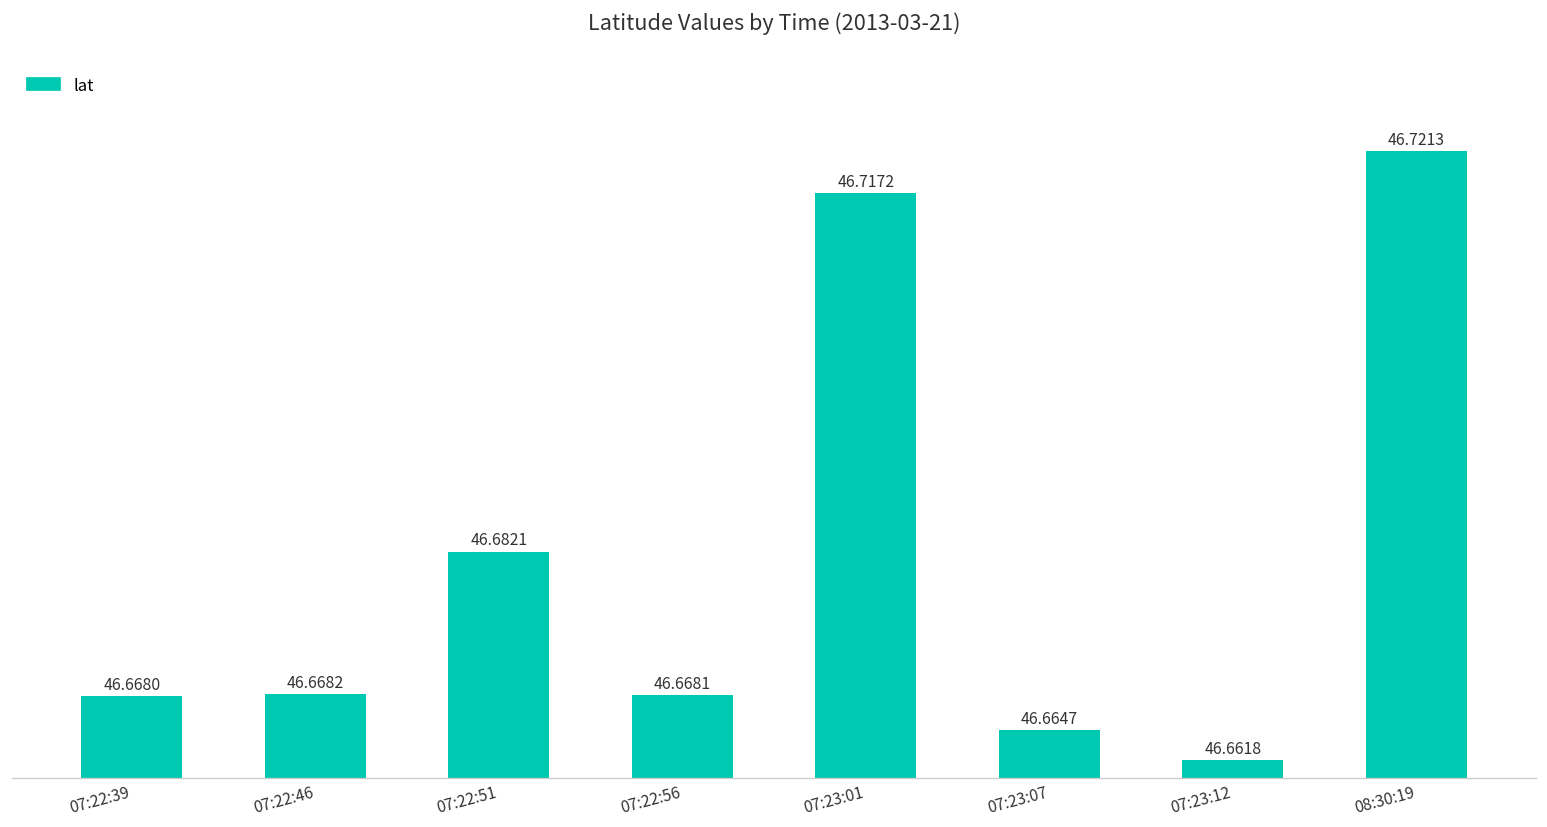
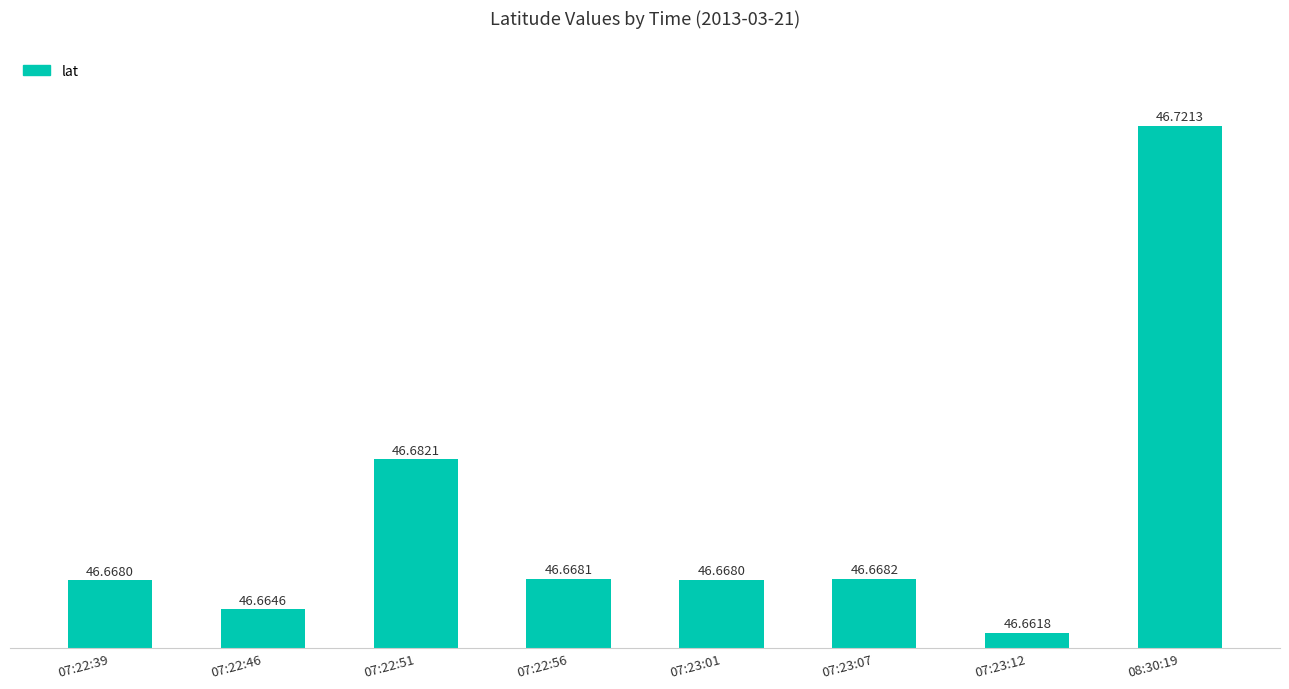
07:22:46: 46.6682 -> 46.6646
07:23:01: 46.7172 -> 46.6680
07:23:07: 46.6647 -> 46.6682
